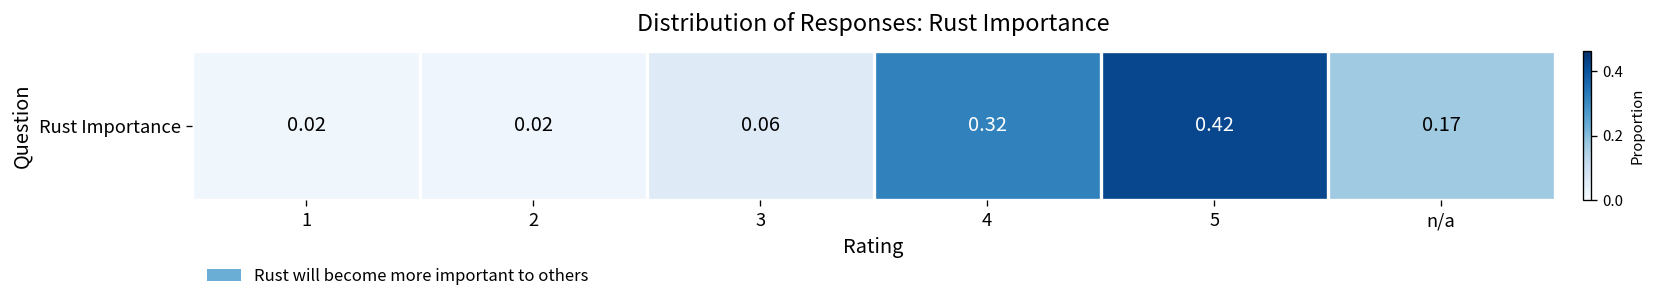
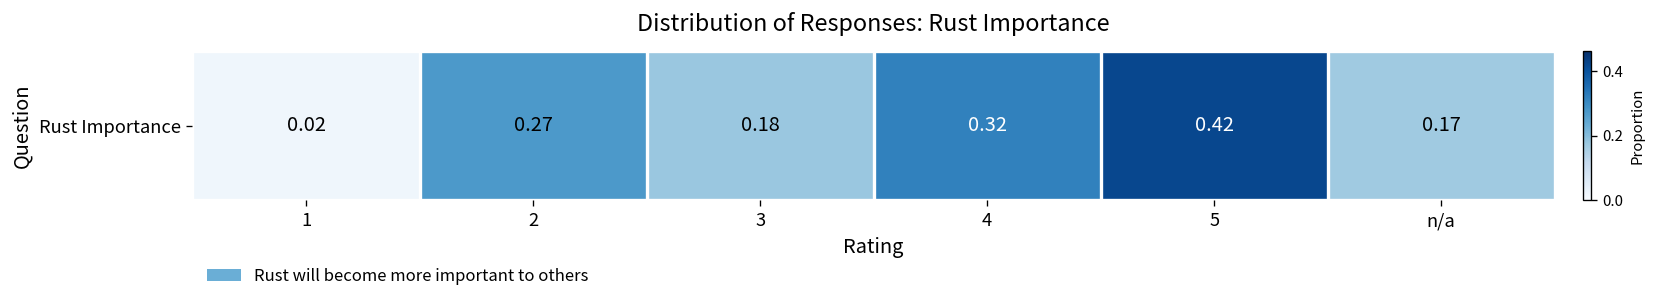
Rust Importance, 2: 0.02 -> 0.27
Rust Importance, 3: 0.06 -> 0.18
